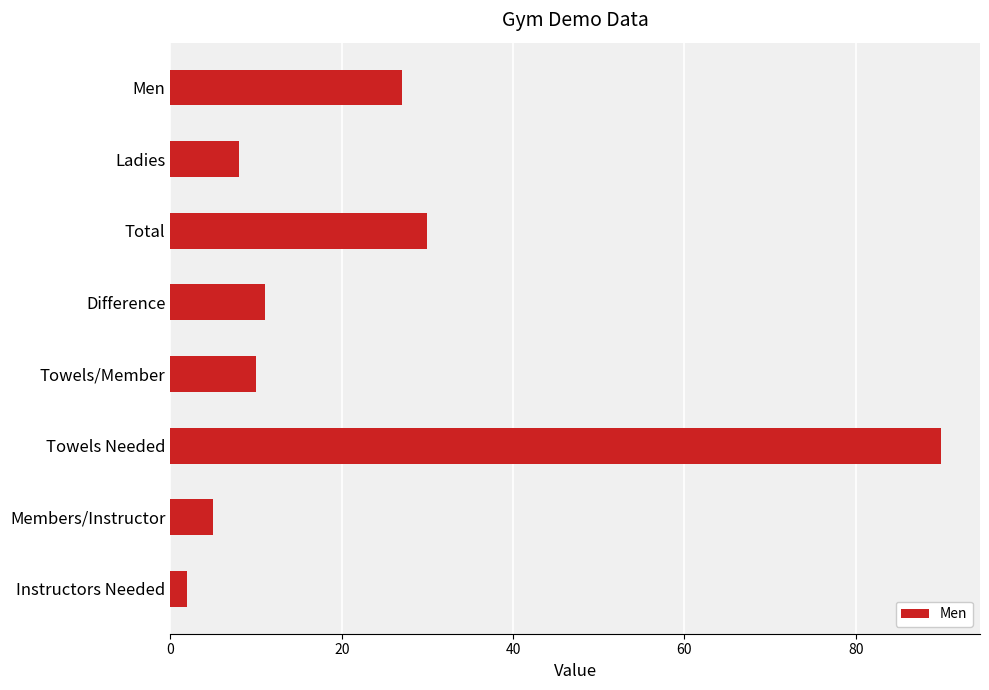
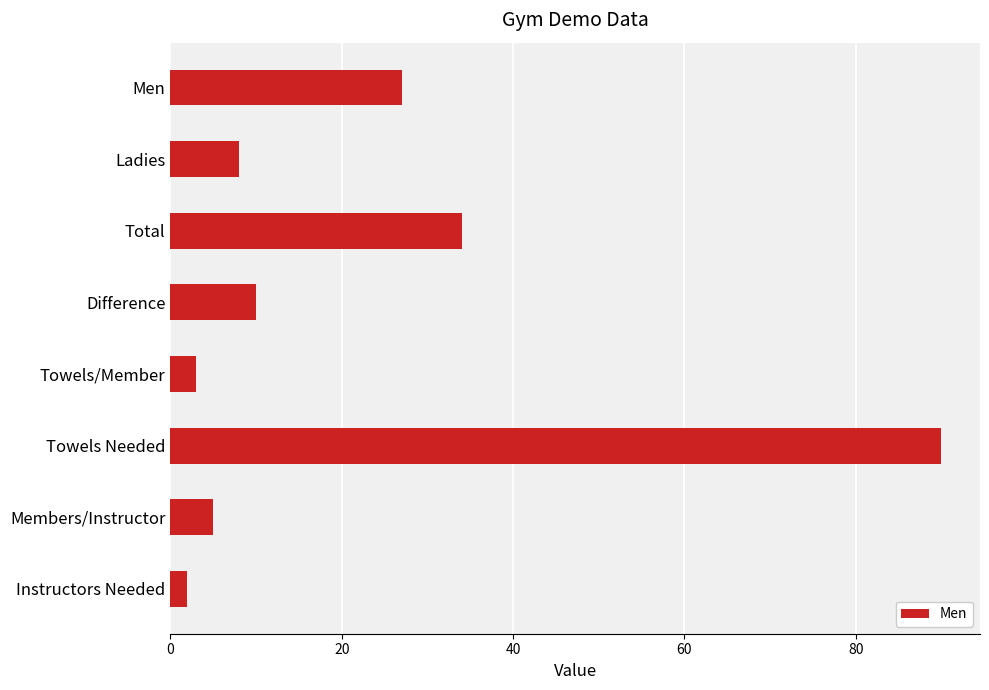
Total: 30 -> 34
Difference: 11 -> 10
Towels/Member: 10 -> 3
